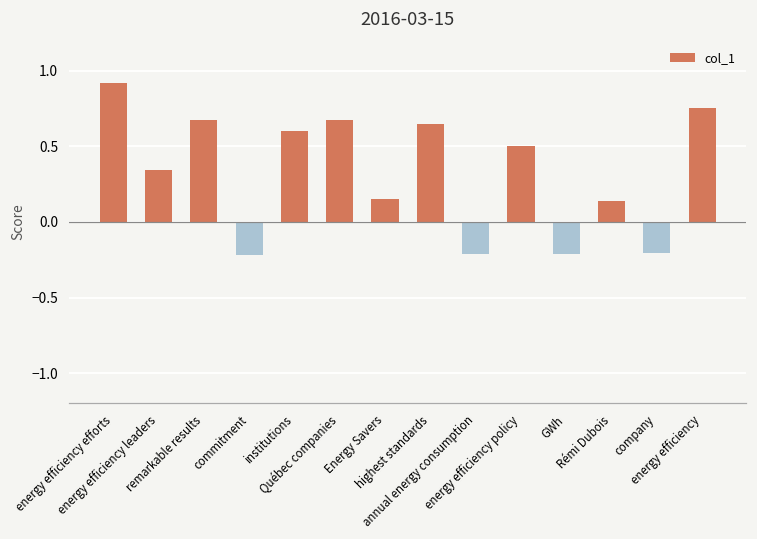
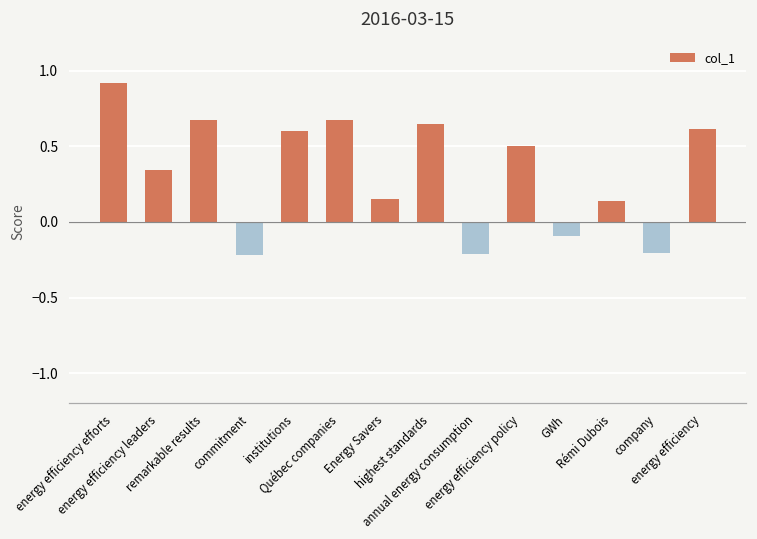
GWh: -0.21 -> -0.09
energy efficiency: 0.75 -> 0.62
